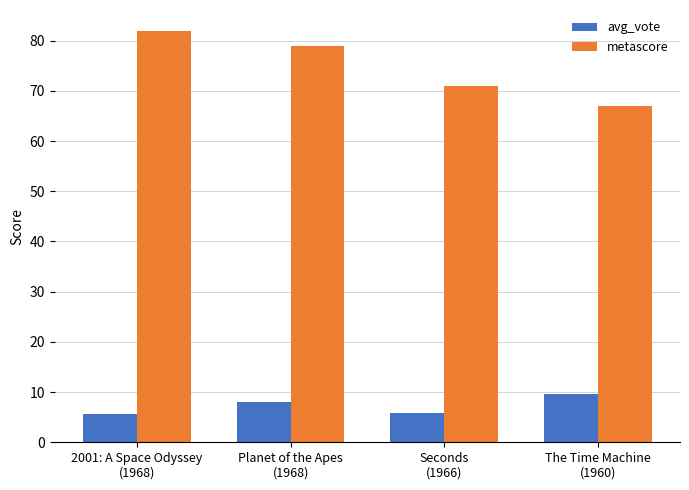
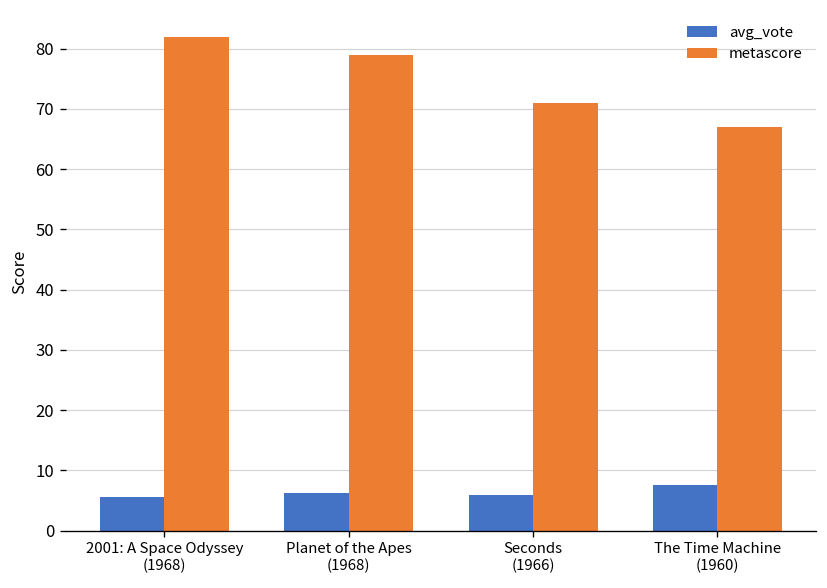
avg_vote, Planet of the Apes (1968): 8 -> 6
avg_vote, The Time Machine (1960): 10 -> 8
